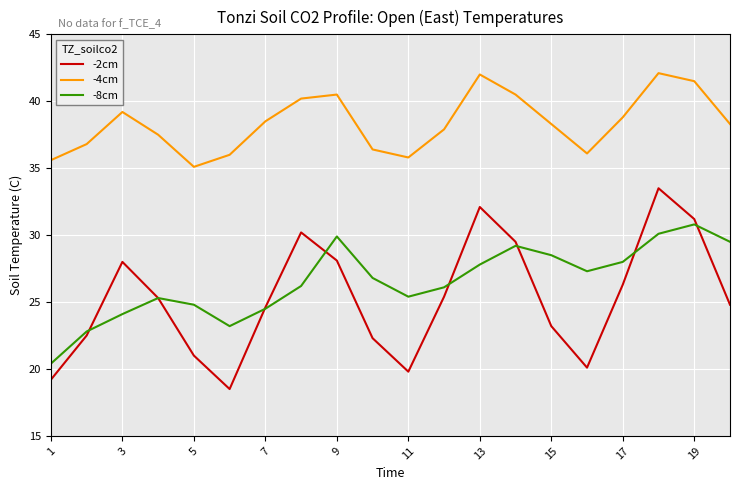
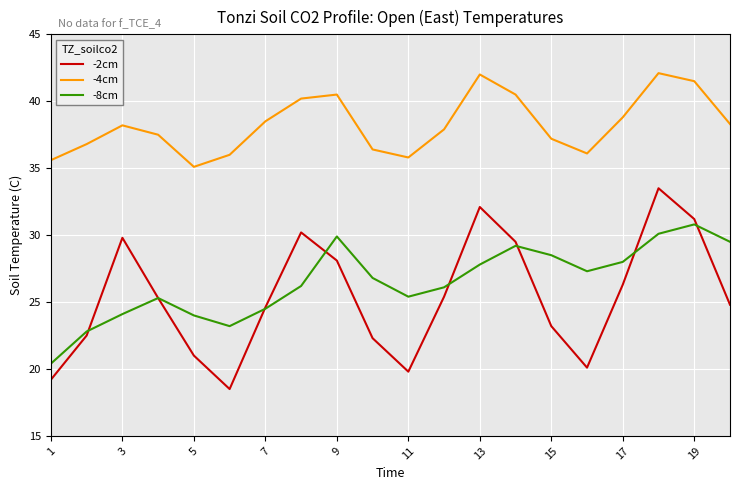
-2cm, 3: 28.0 -> 29.8
-4cm, 3: 39.2 -> 38.2
-8cm, 5: 24.8 -> 24.0
-4cm, 15: 38.3 -> 37.2
